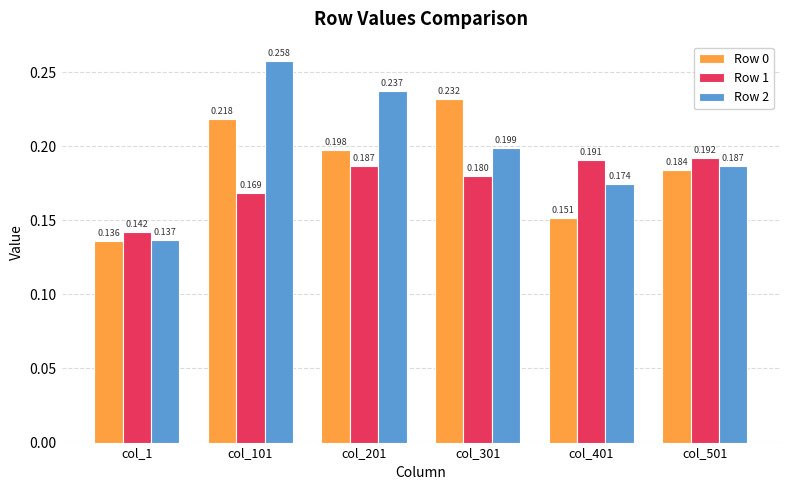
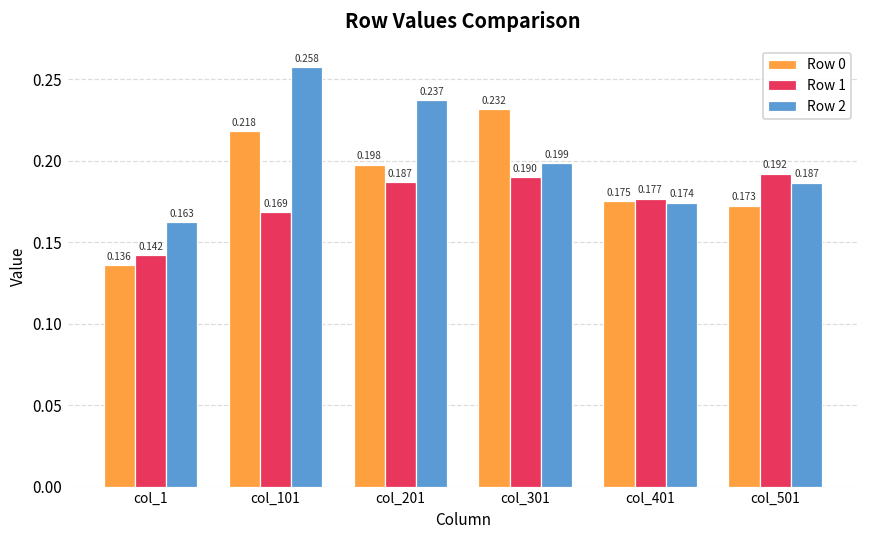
Row 2, col_1: 0.137 -> 0.163
Row 1, col_301: 0.180 -> 0.190
Row 0, col_401: 0.151 -> 0.175
Row 1, col_401: 0.191 -> 0.177
Row 0, col_501: 0.184 -> 0.173
